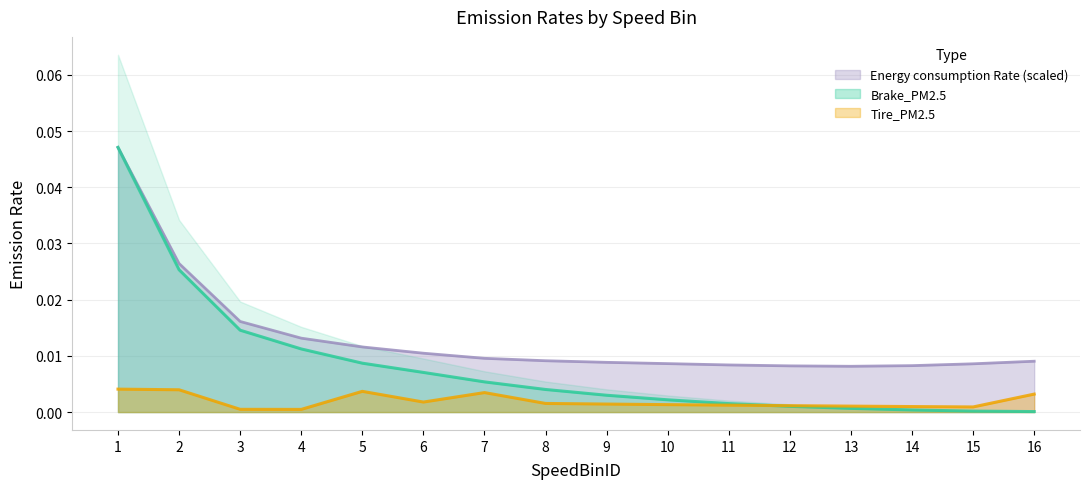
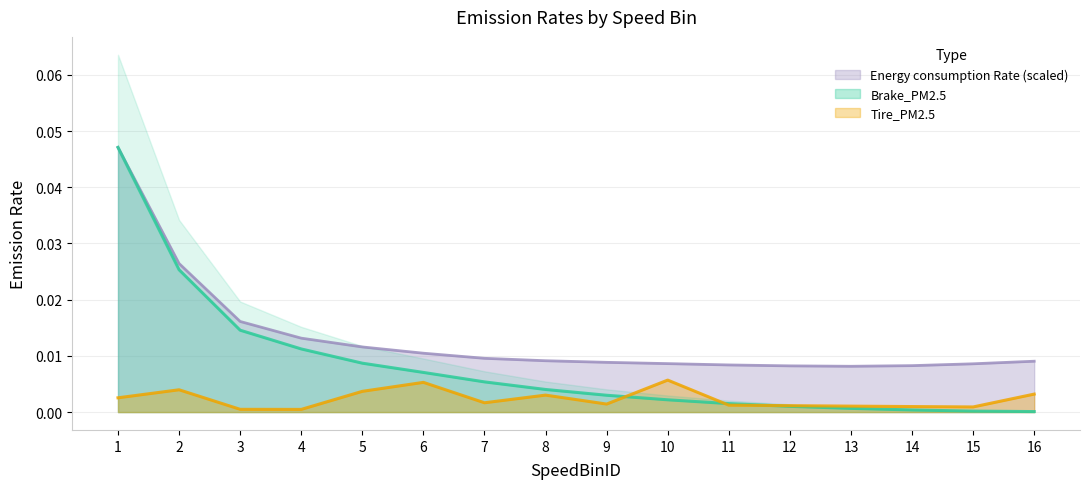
Tire_PM2.5, 1: 0.004 -> 0.003
Tire_PM2.5, 6: 0.002 -> 0.005
Tire_PM2.5, 7: 0.003 -> 0.002
Tire_PM2.5, 8: 0.002 -> 0.003
Tire_PM2.5, 10: 0.001 -> 0.006
